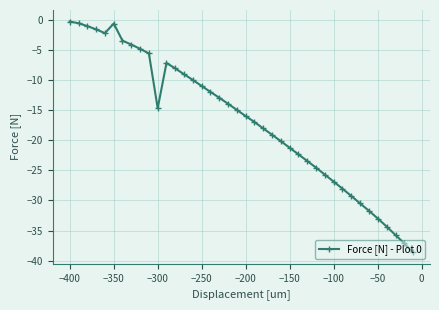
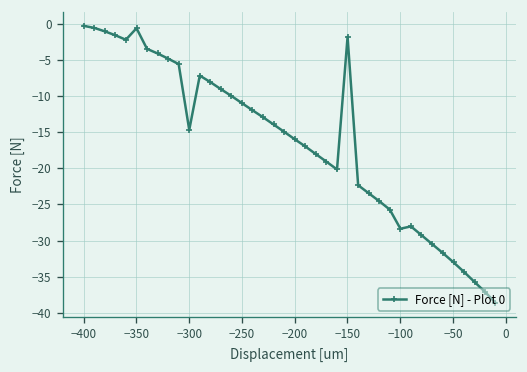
−150: -21 -> -2
−100: -27 -> -28
